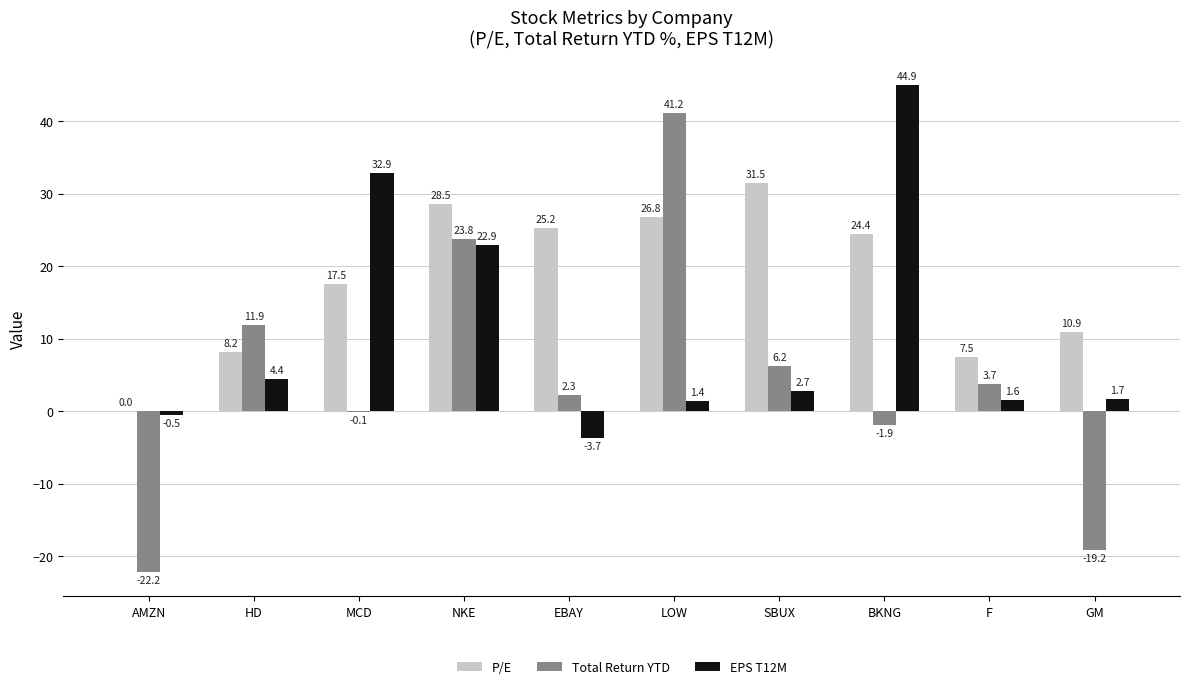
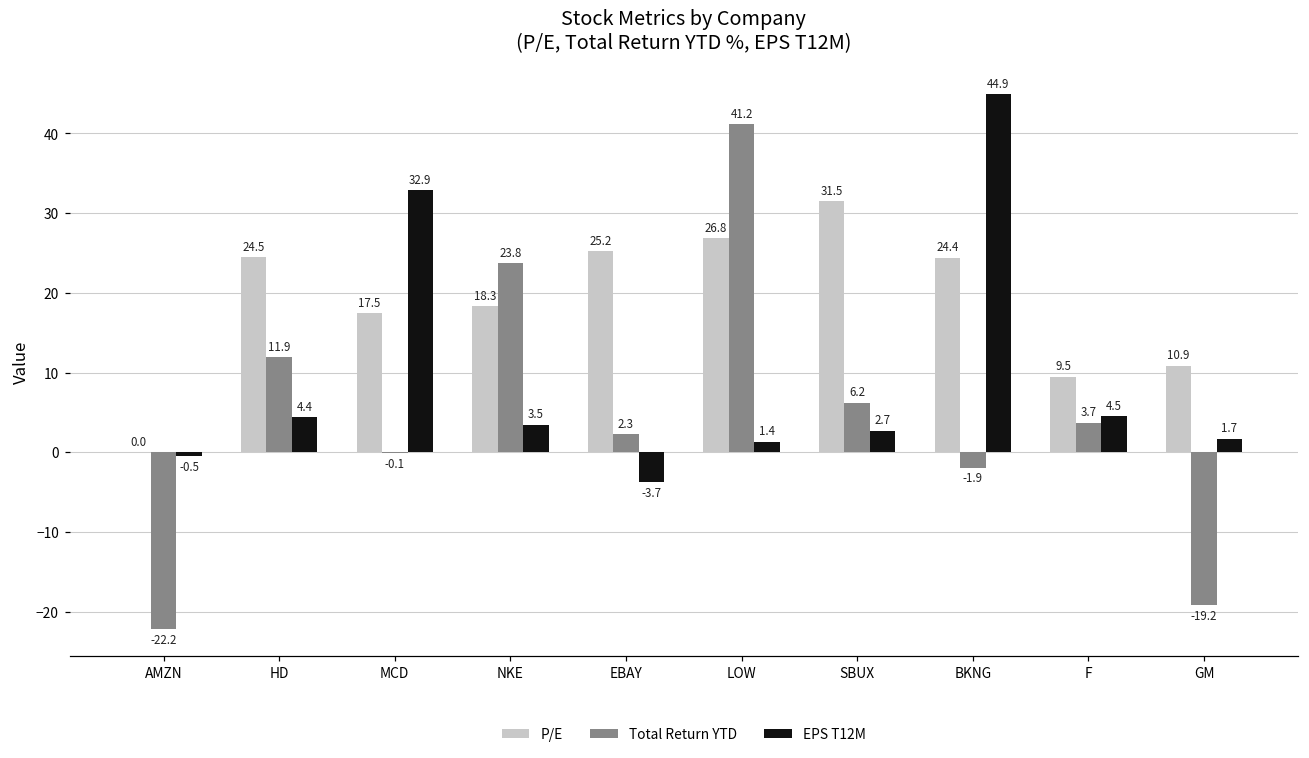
P/E, HD: 8.2 -> 24.5
P/E, NKE: 28.5 -> 18.3
EPS T12M, NKE: 22.9 -> 3.5
P/E, F: 7.5 -> 9.5
EPS T12M, F: 1.6 -> 4.5
